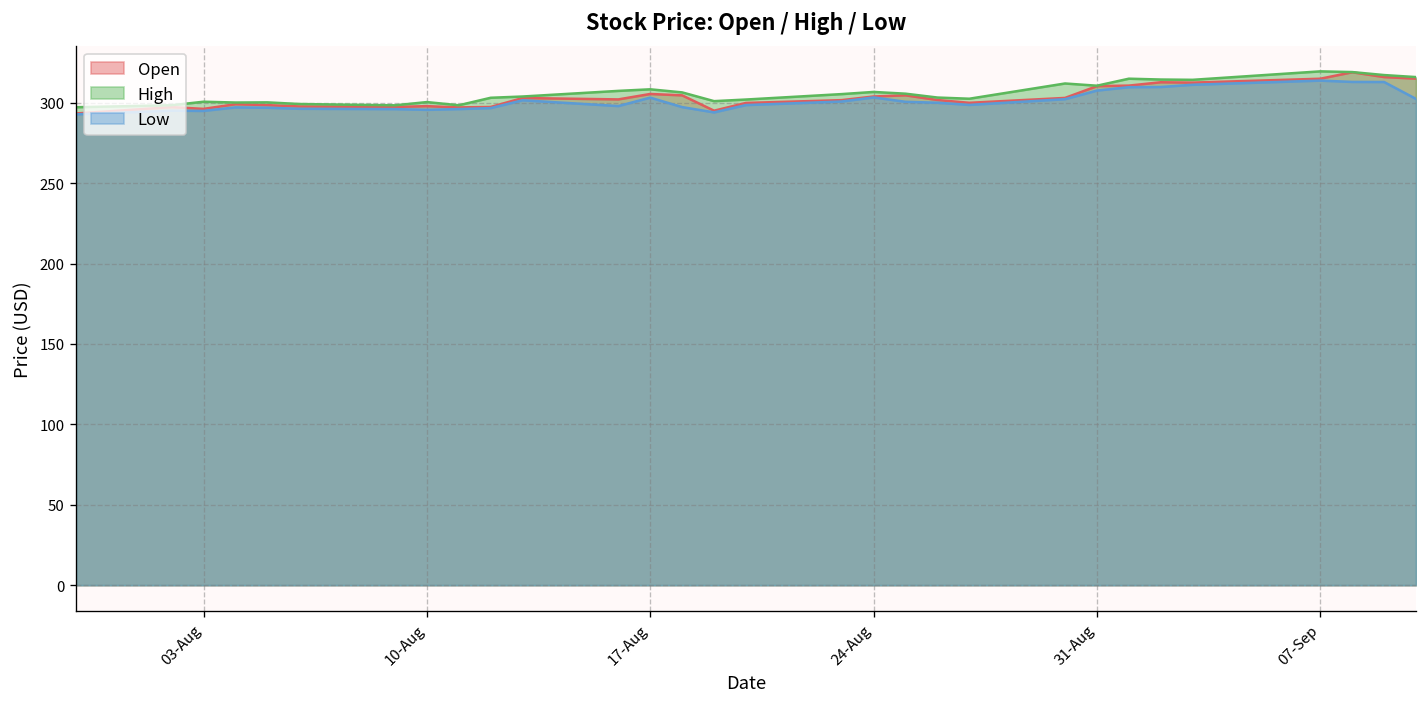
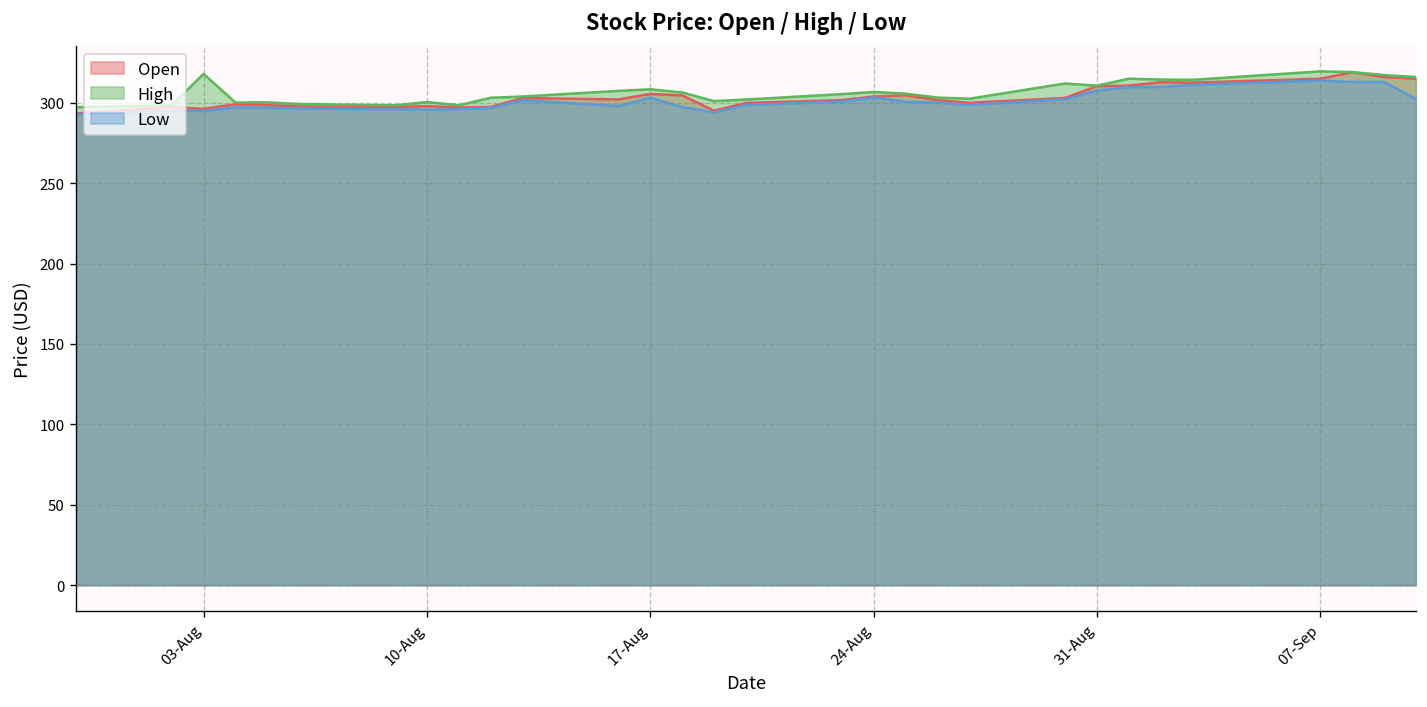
High, 03-Aug: 301 -> 318
